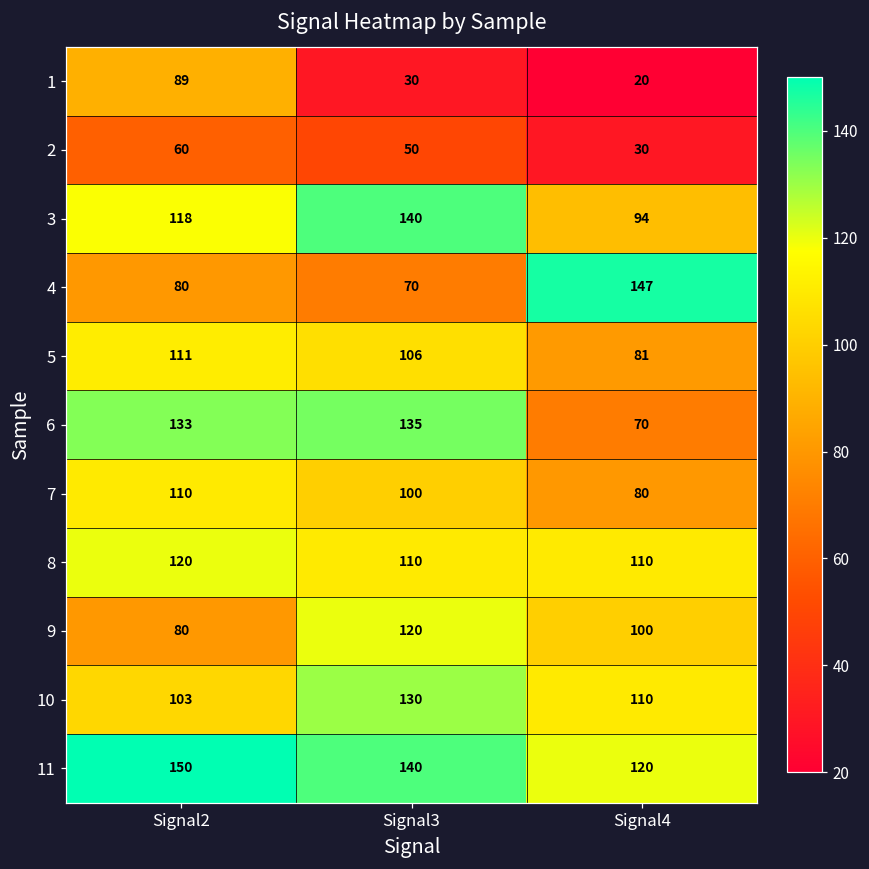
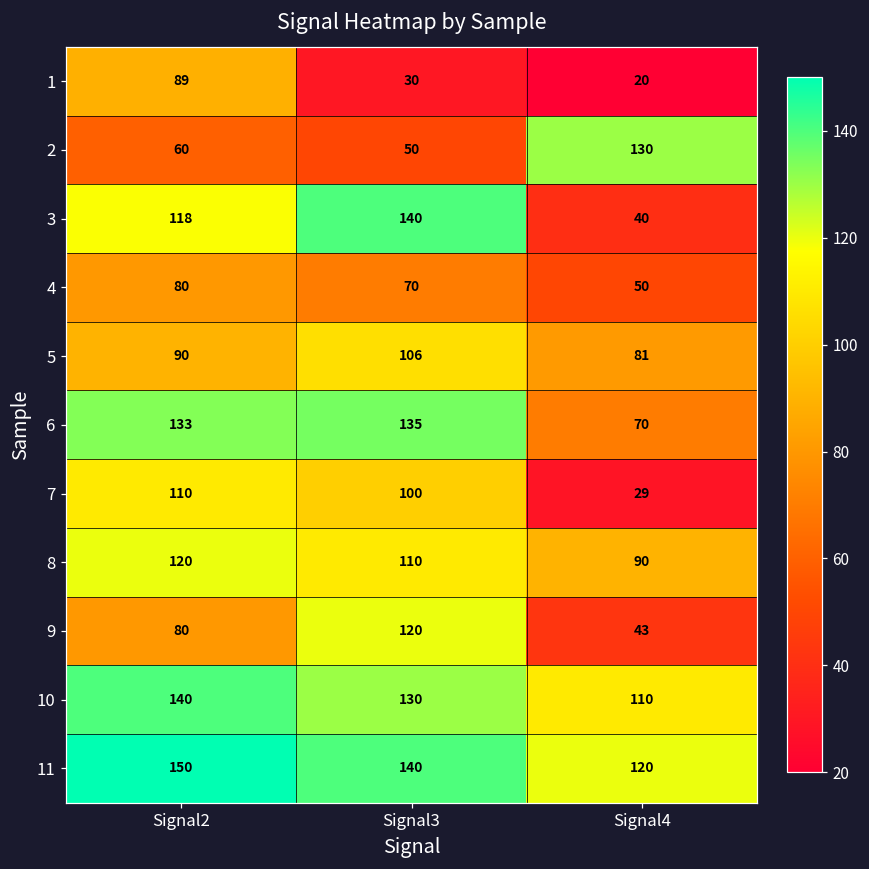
2, Signal4: 30 -> 130
3, Signal4: 94 -> 40
4, Signal4: 147 -> 50
5, Signal2: 111 -> 90
7, Signal4: 80 -> 29
8, Signal4: 110 -> 90
9, Signal4: 100 -> 43
10, Signal2: 103 -> 140
